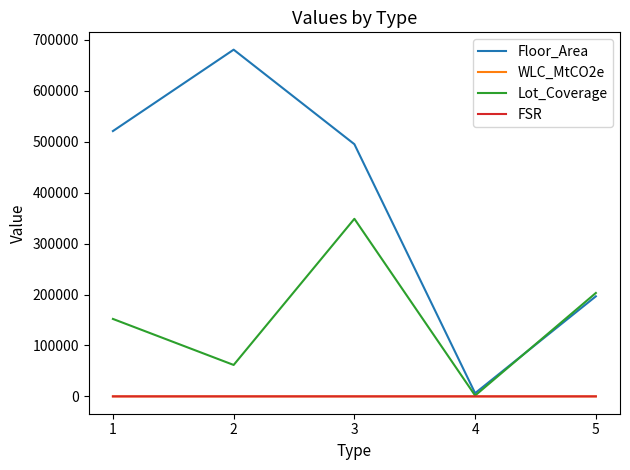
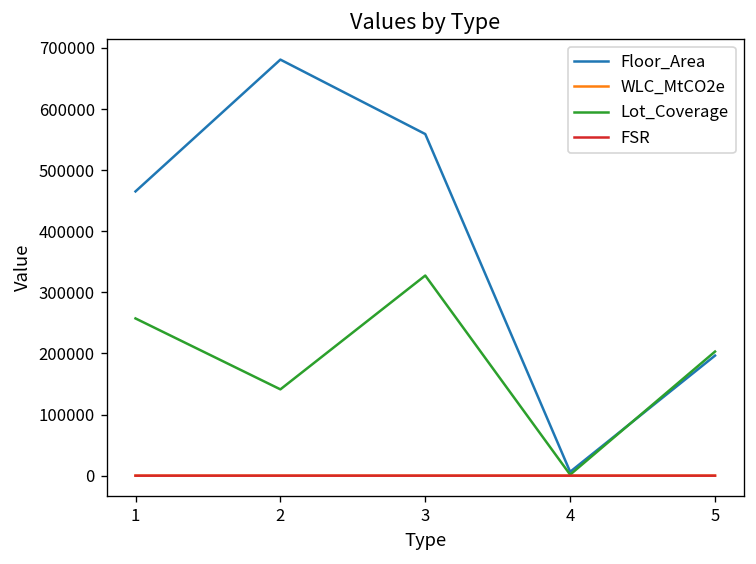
Floor_Area, 1: 520000 -> 470000
Lot_Coverage, 1: 150000 -> 260000
Lot_Coverage, 2: 60000 -> 140000
Floor_Area, 3: 500000 -> 560000
Lot_Coverage, 3: 350000 -> 330000
